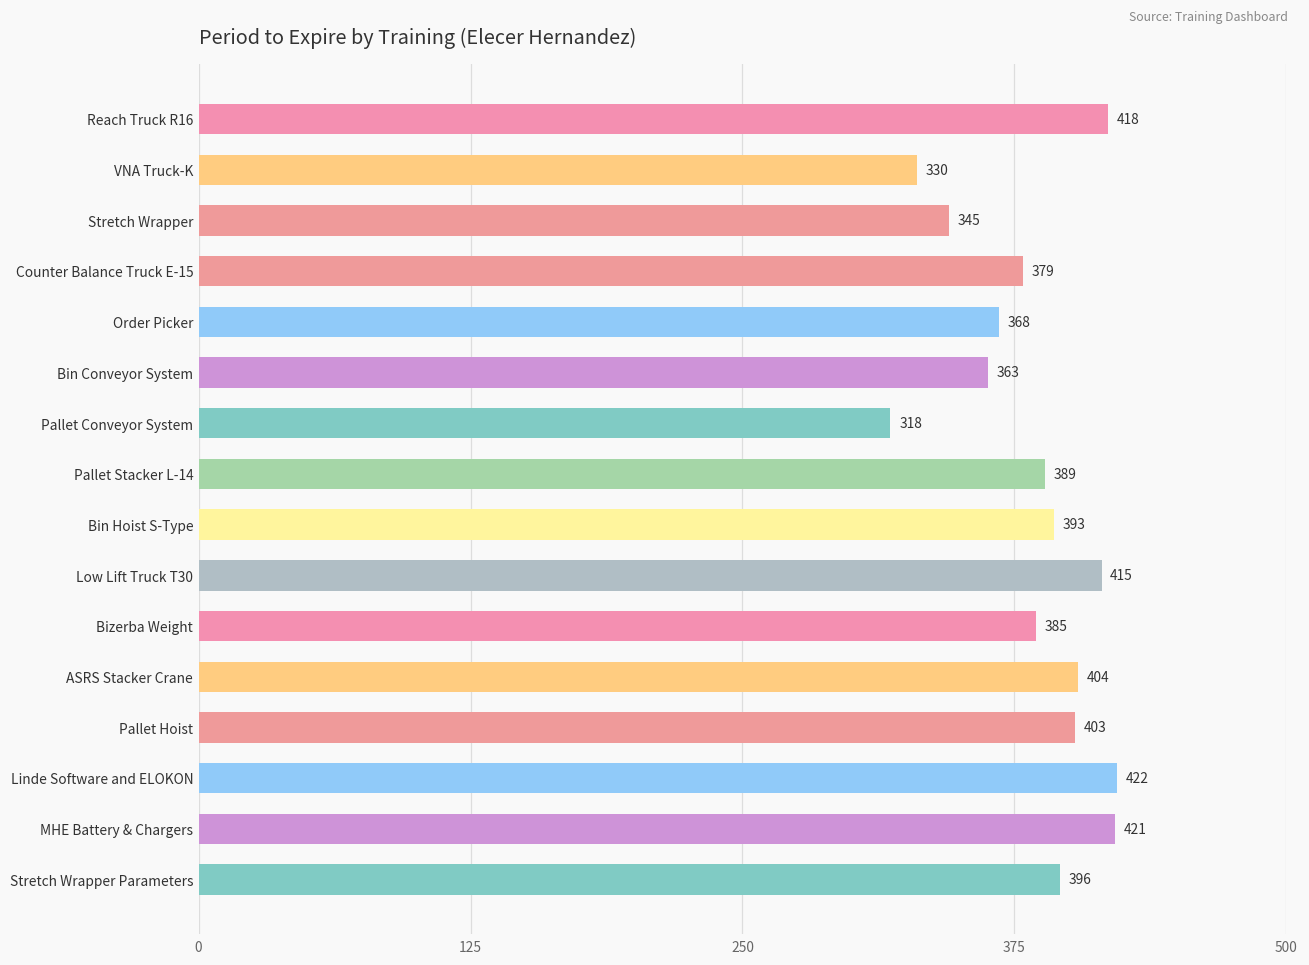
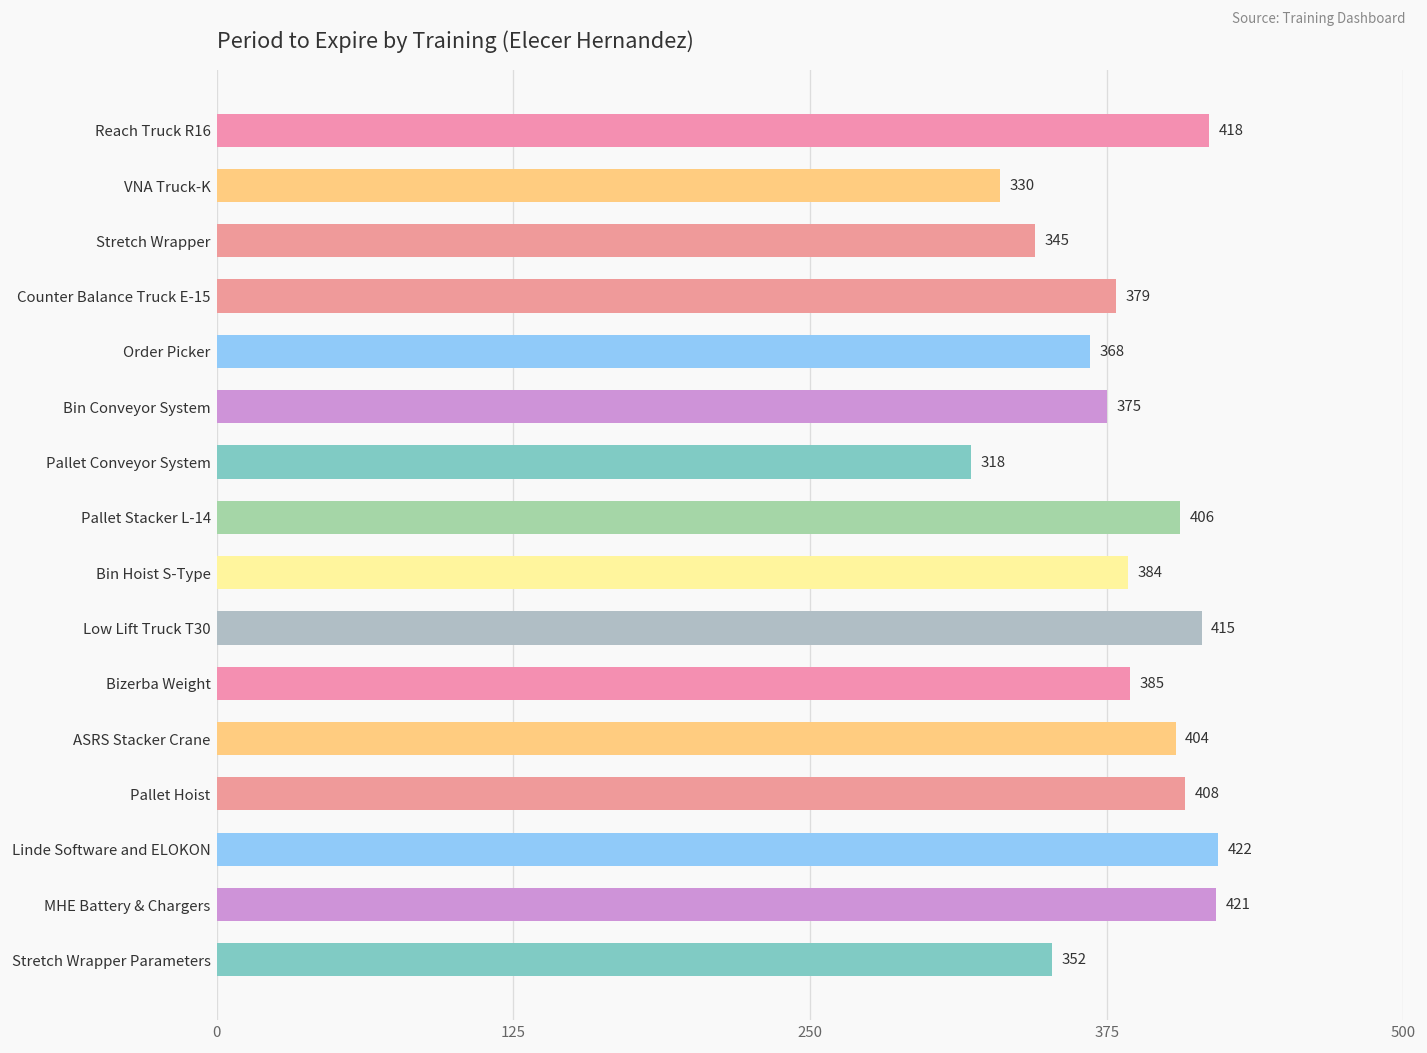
Bin Conveyor System: 363 -> 375
Pallet Stacker L-14: 389 -> 406
Bin Hoist S-Type: 393 -> 384
Pallet Hoist: 403 -> 408
Stretch Wrapper Parameters: 396 -> 352
